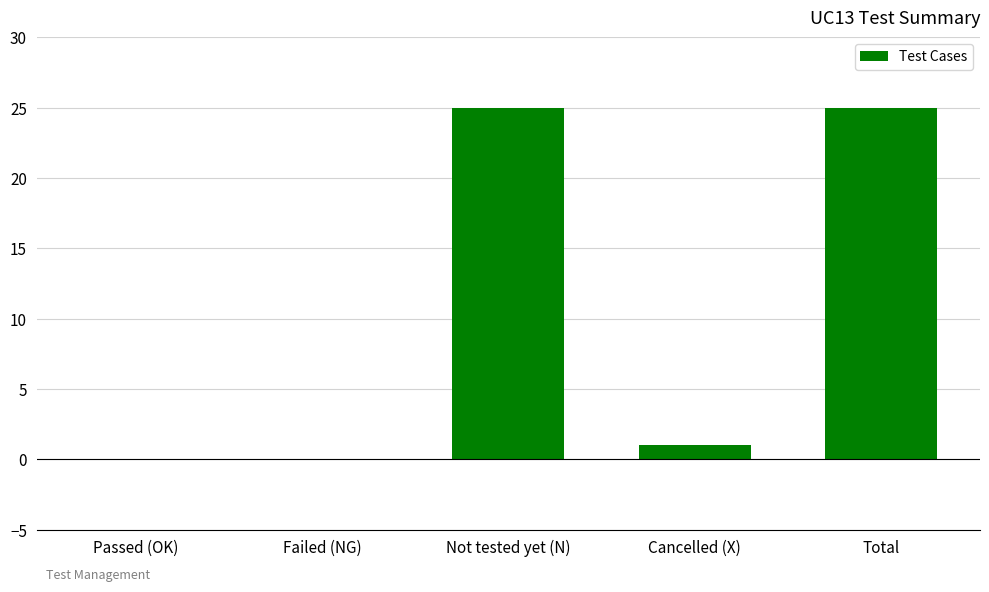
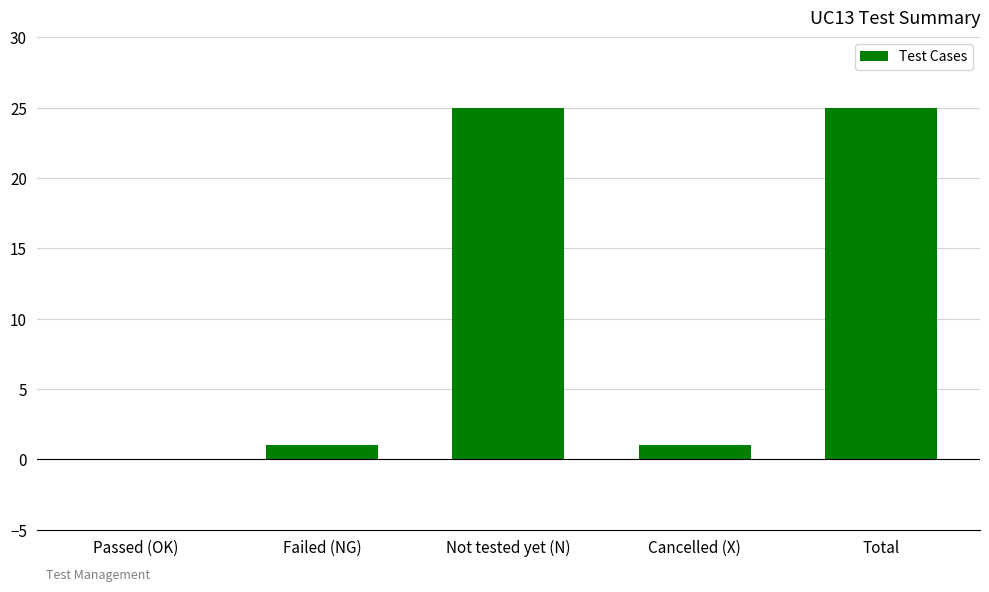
Failed (NG): 0 -> 1
